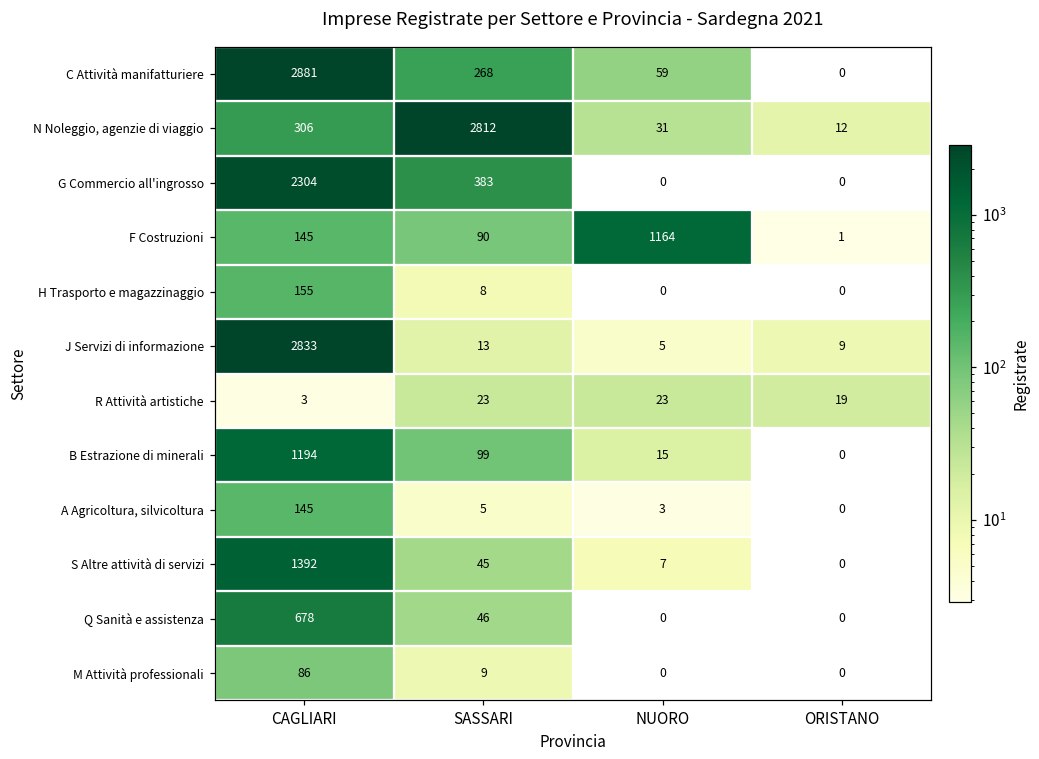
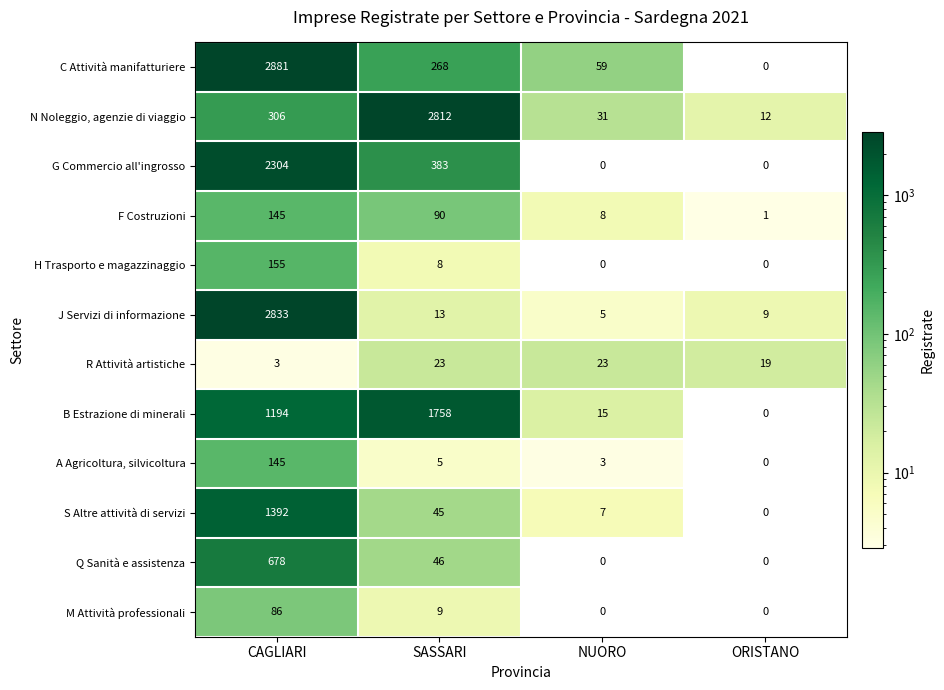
F Costruzioni, NUORO: 1164 -> 8
B Estrazione di minerali, SASSARI: 99 -> 1758
